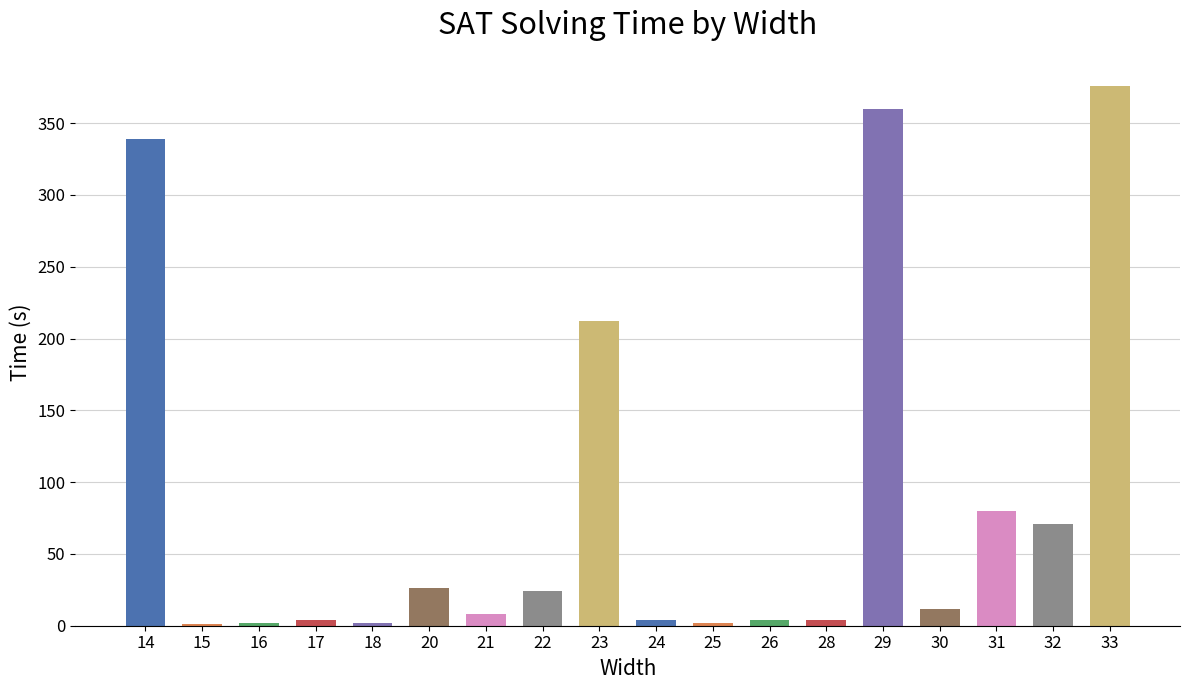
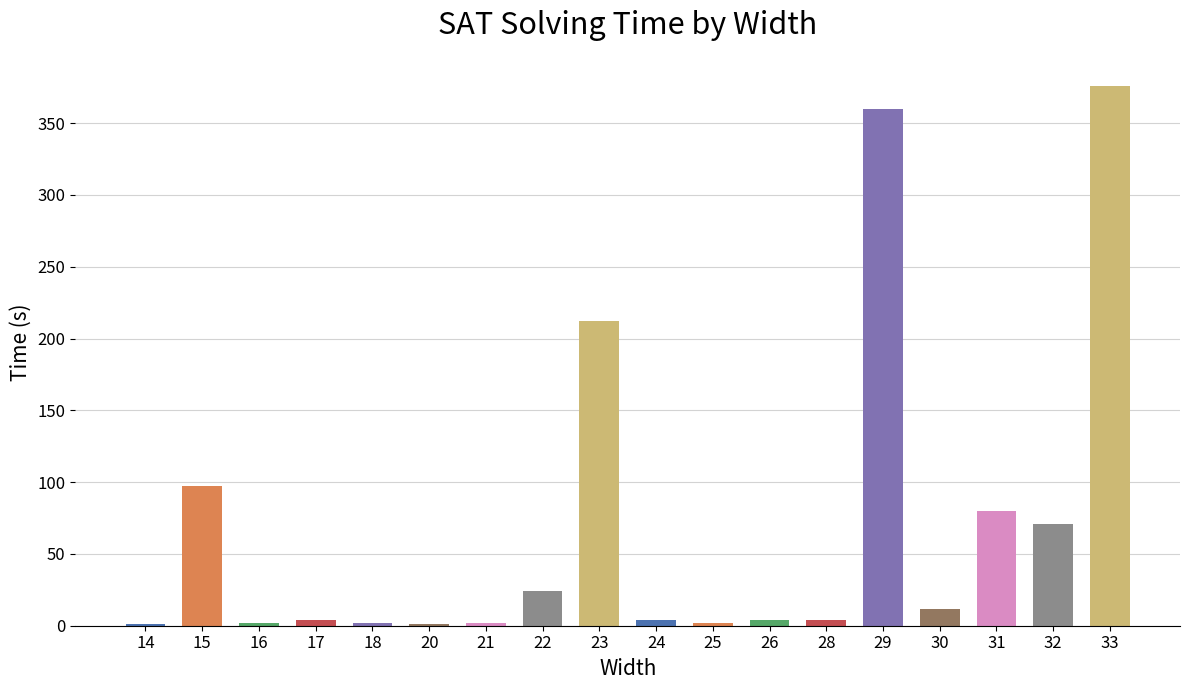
14: 339 -> 1
15: 1 -> 97
20: 26 -> 1
21: 8 -> 2
